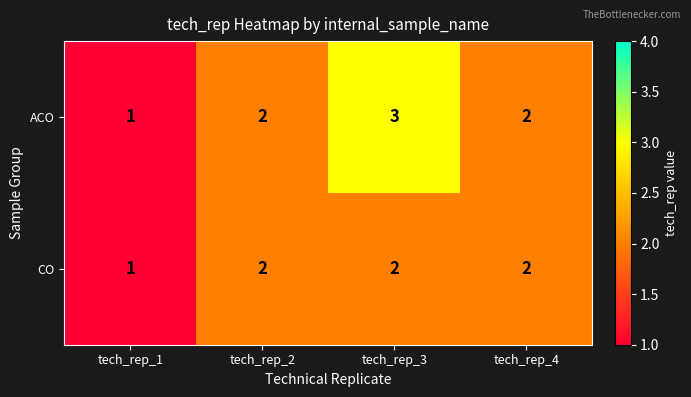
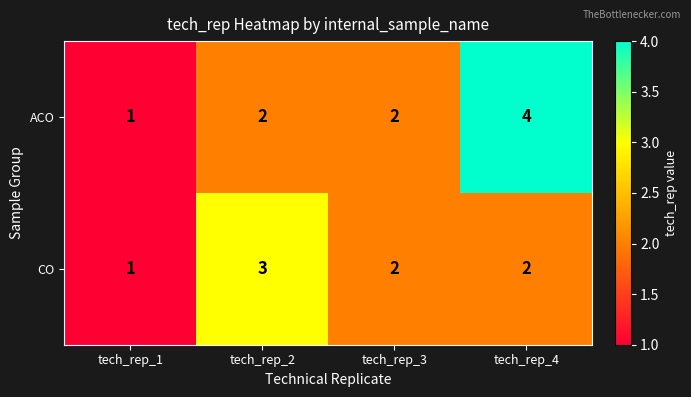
ACO, tech_rep_3: 3 -> 2
ACO, tech_rep_4: 2 -> 4
CO, tech_rep_2: 2 -> 3
